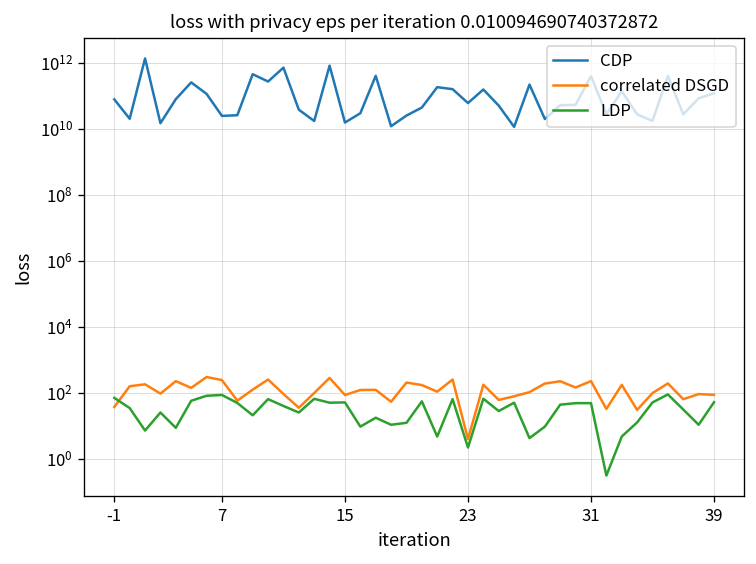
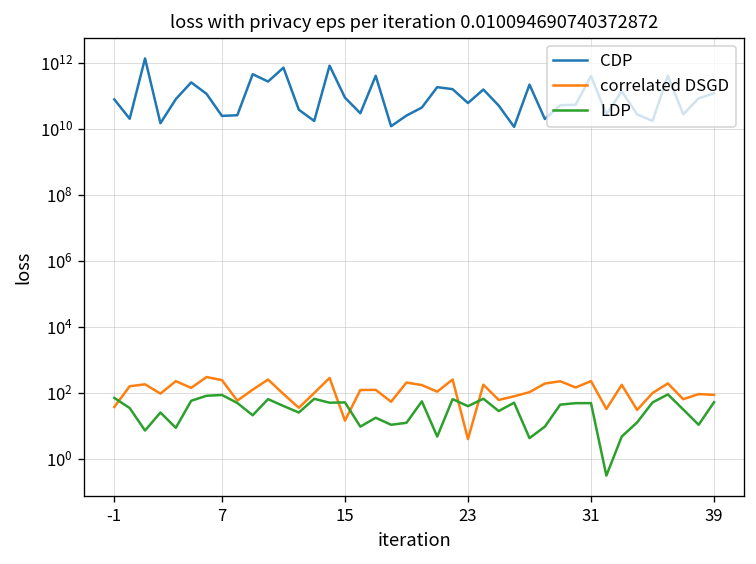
CDP, 15: 20000000000 -> 90000000000
correlated DSGD, 15: 90 -> 10
LDP, 23: 2 -> 40
